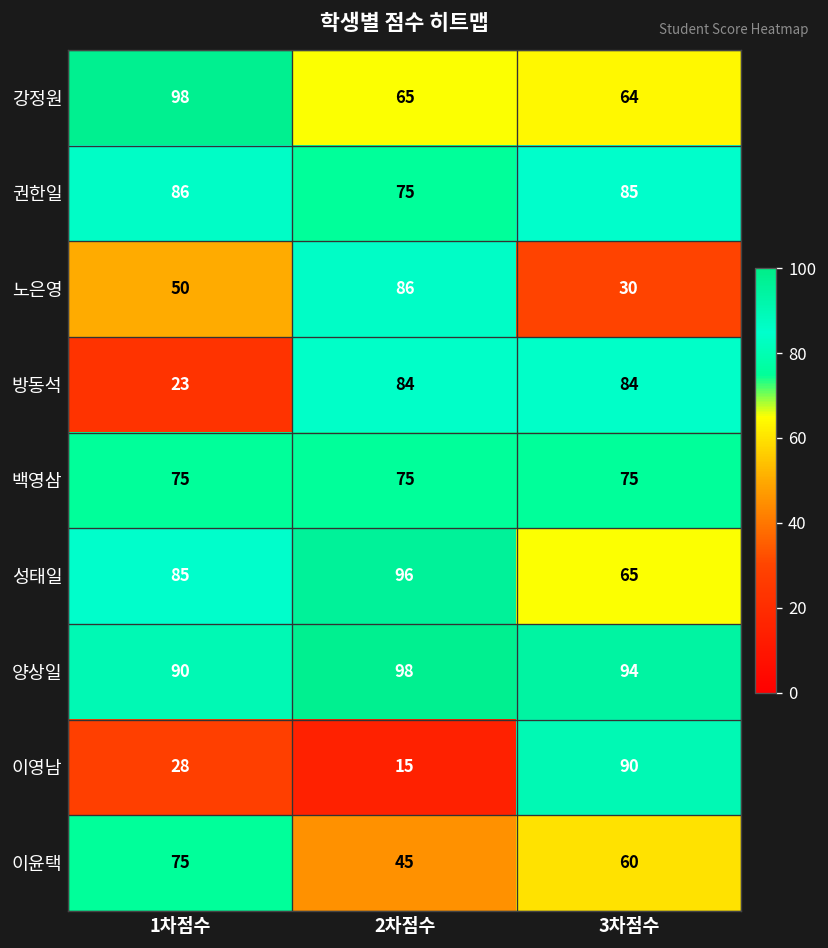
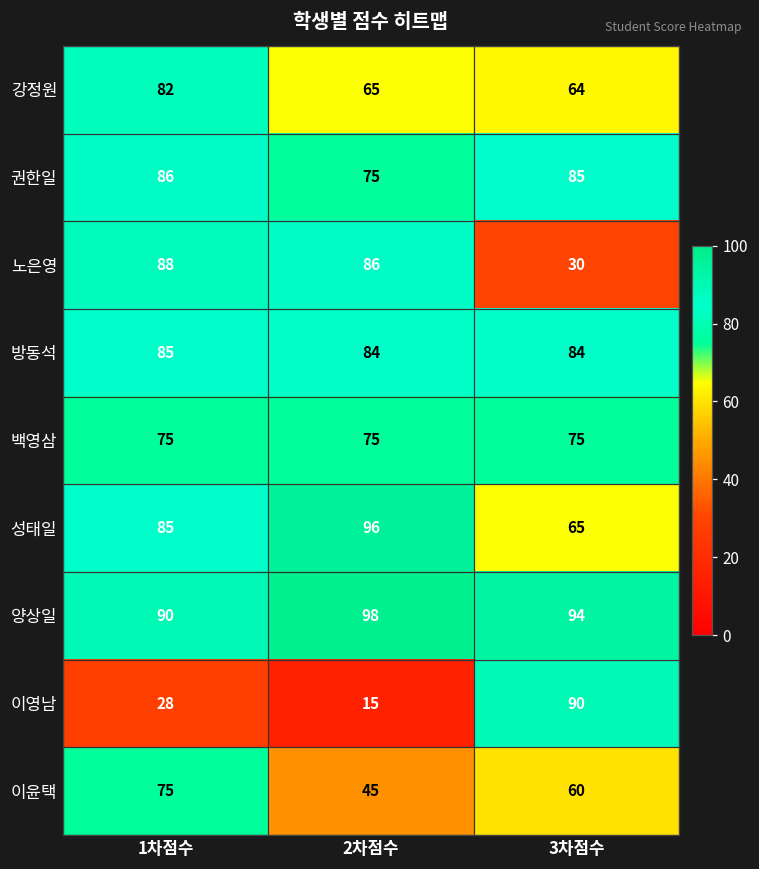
강정원, 1차점수: 98 -> 82
노은영, 1차점수: 50 -> 88
방동석, 1차점수: 23 -> 85
